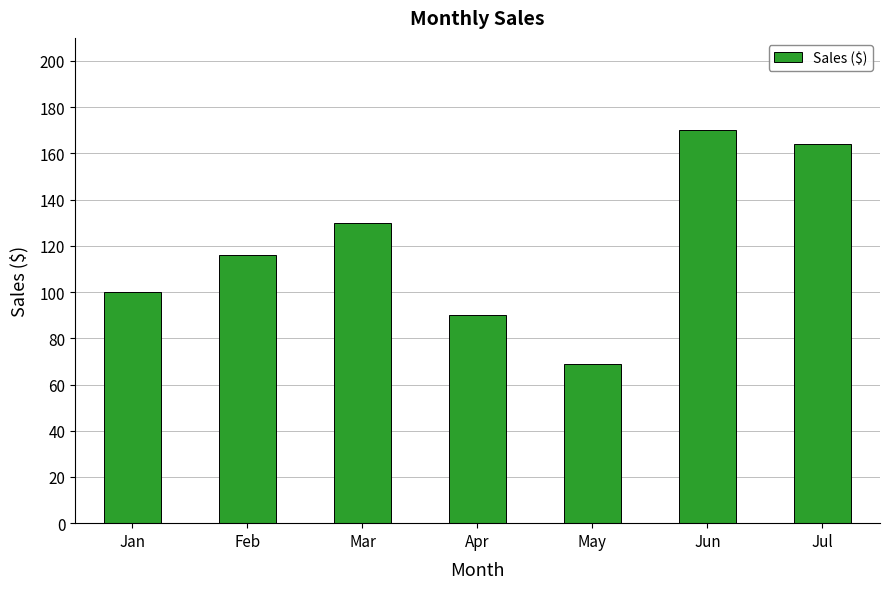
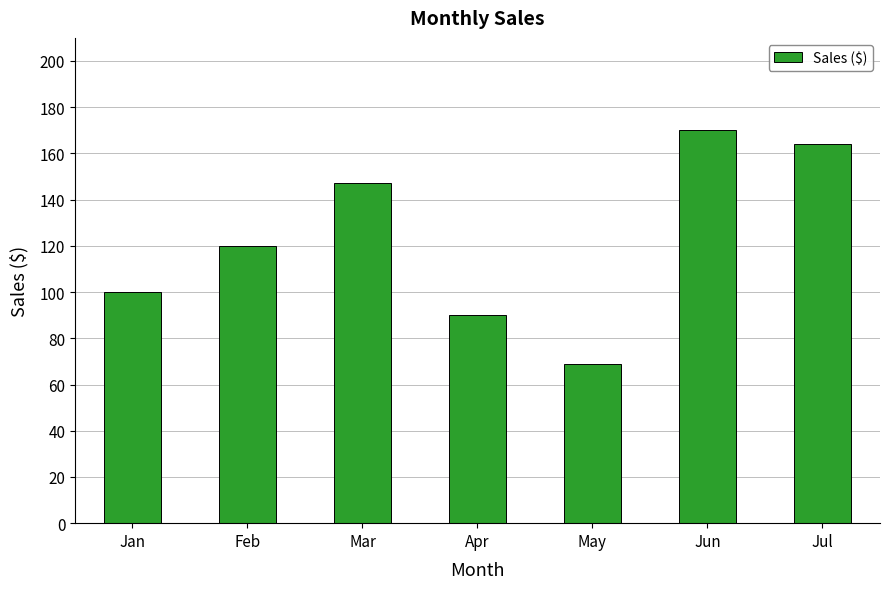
Feb: 116 -> 120
Mar: 130 -> 147
